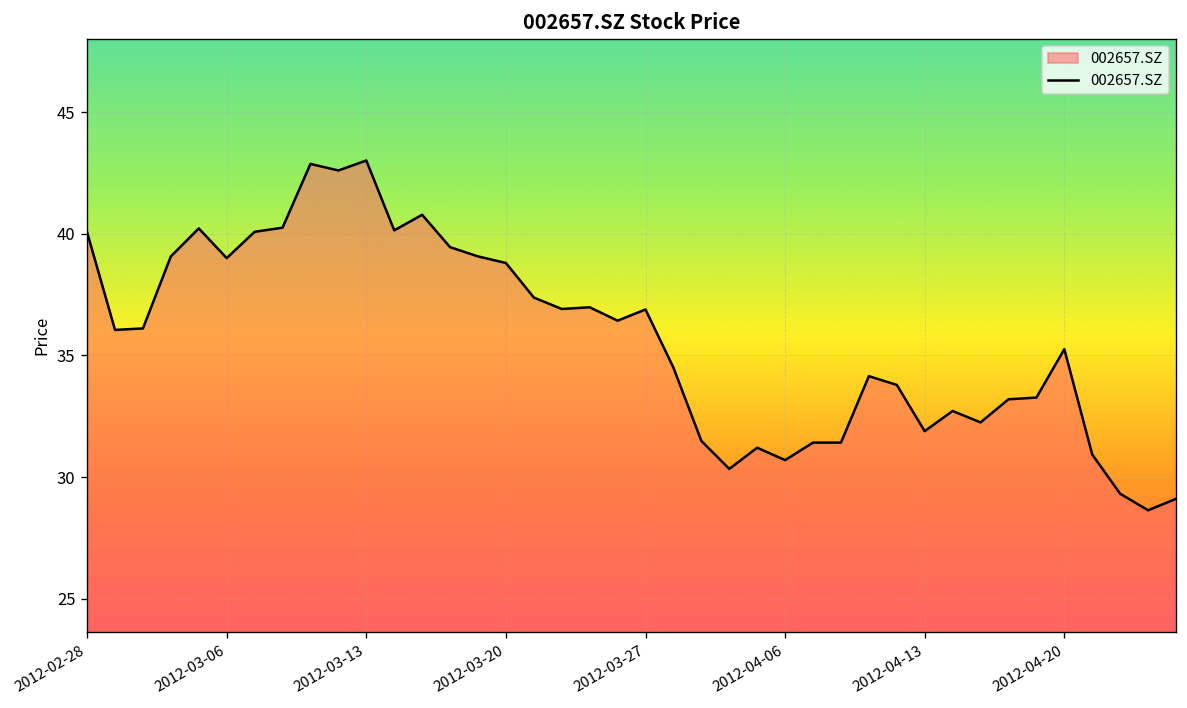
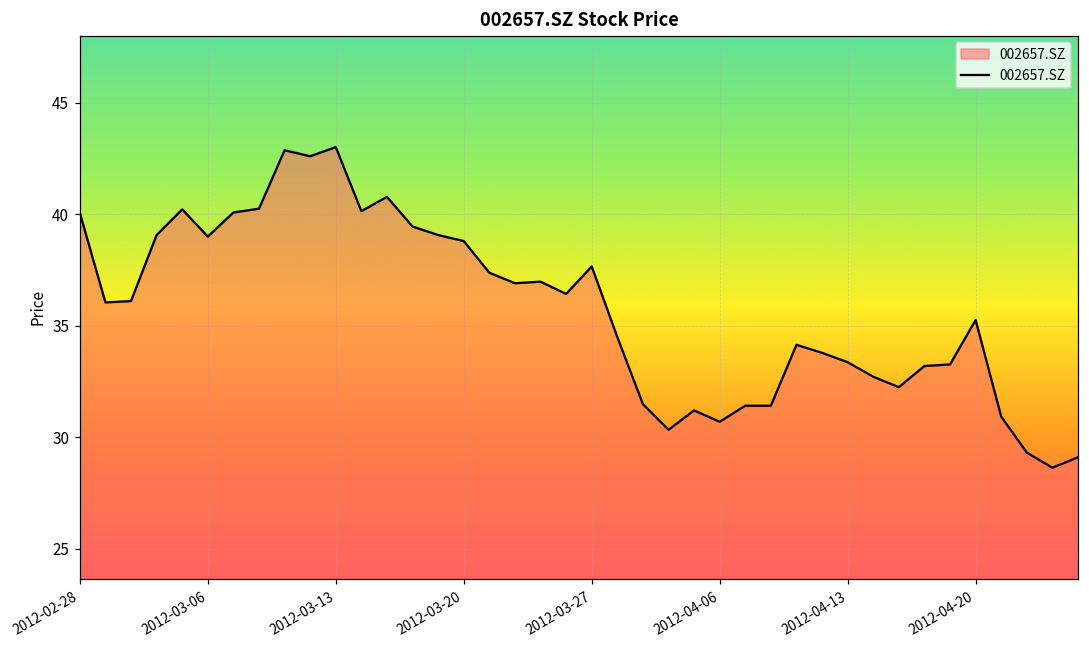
2012-03-27: 36.9 -> 37.7
2012-04-13: 31.9 -> 33.4
